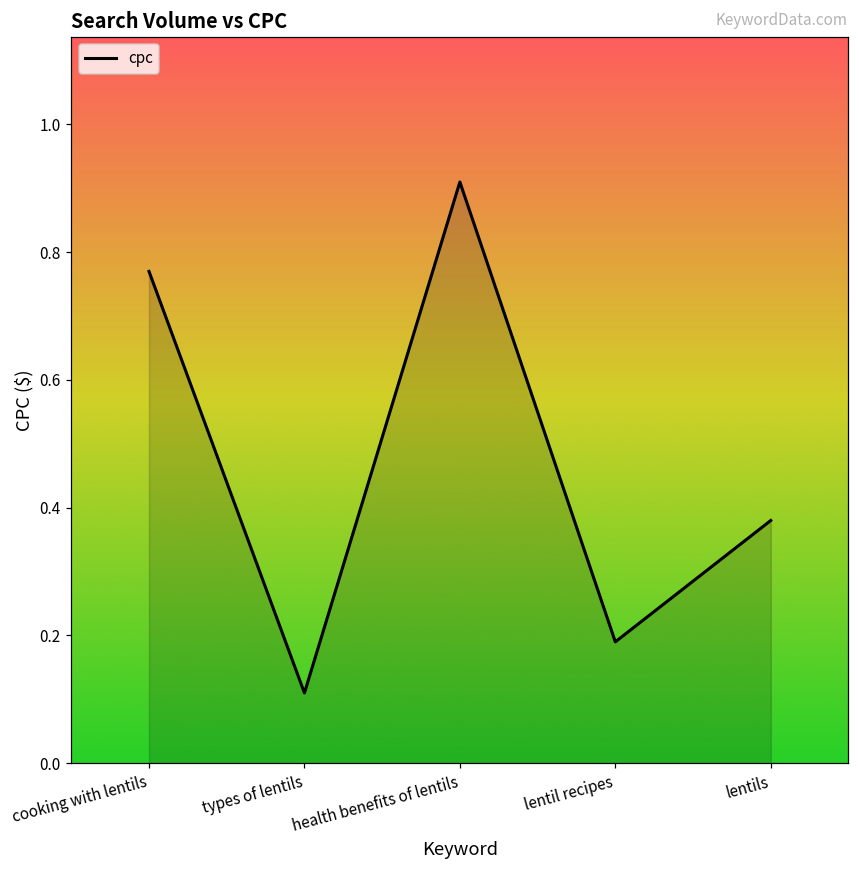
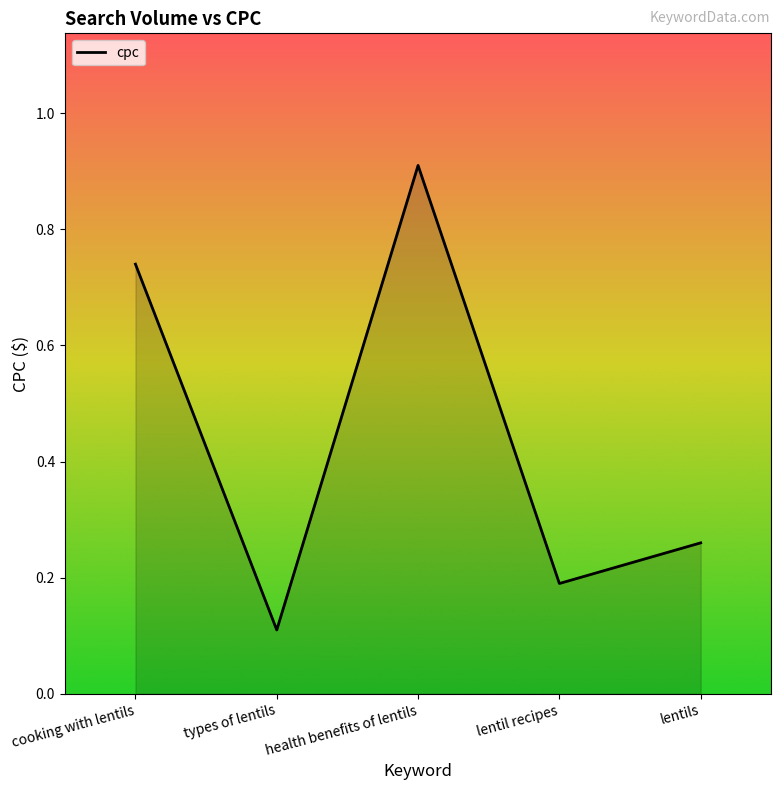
cooking with lentils: 0.77 -> 0.74
lentils: 0.38 -> 0.26
